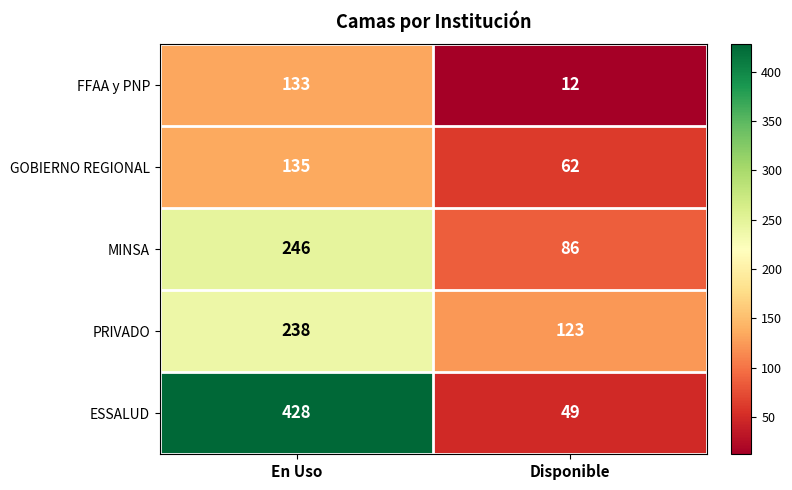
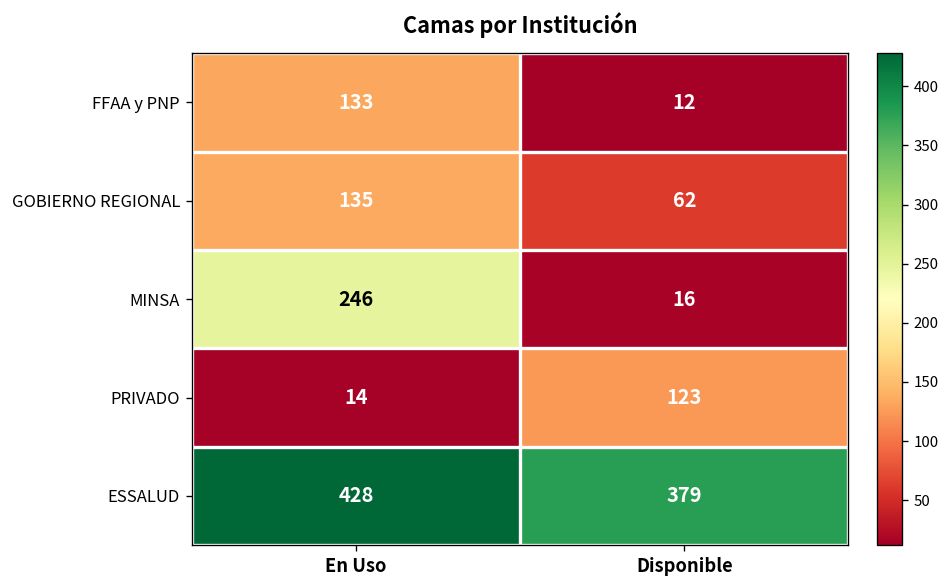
MINSA, Disponible: 86 -> 16
PRIVADO, En Uso: 238 -> 14
ESSALUD, Disponible: 49 -> 379
